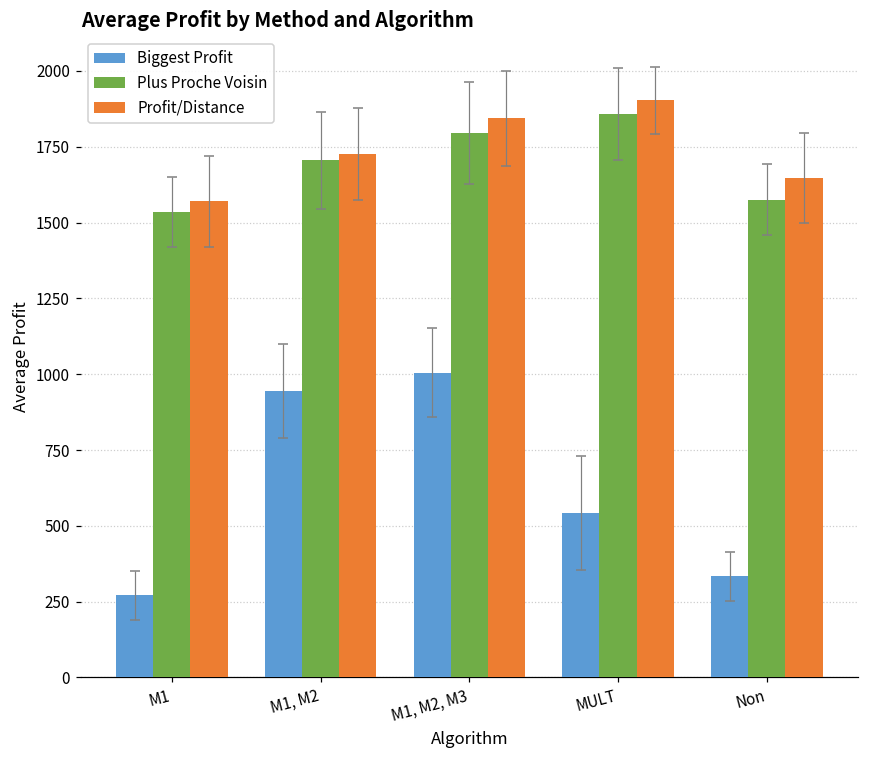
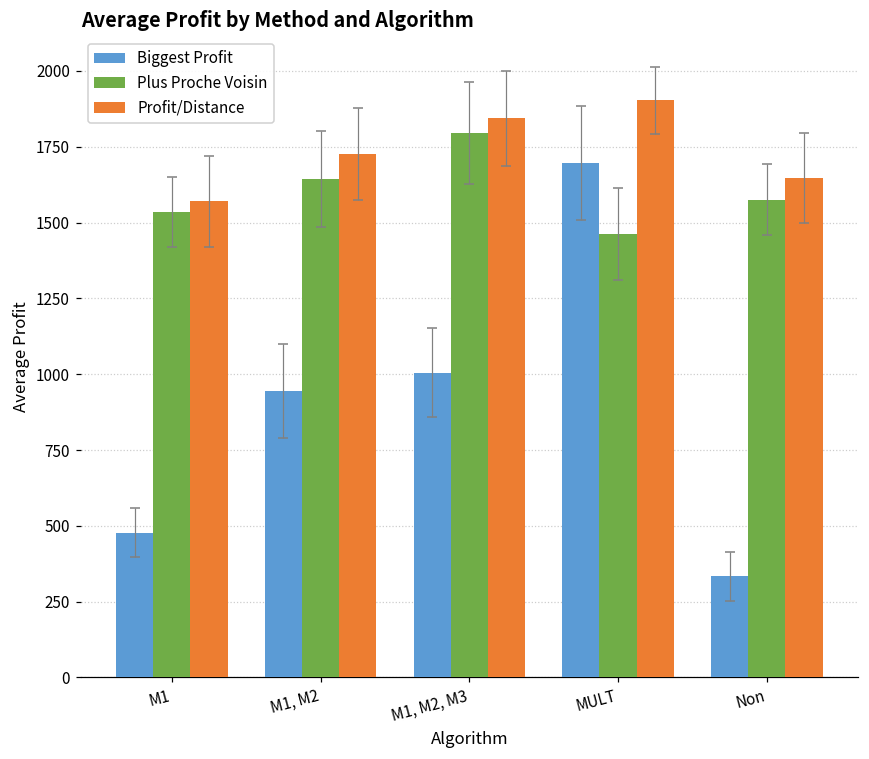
Biggest Profit, M1: 270 -> 480
Plus Proche Voisin, M1, M2: 1700 -> 1640
Biggest Profit, MULT: 540 -> 1700
Plus Proche Voisin, MULT: 1860 -> 1460
